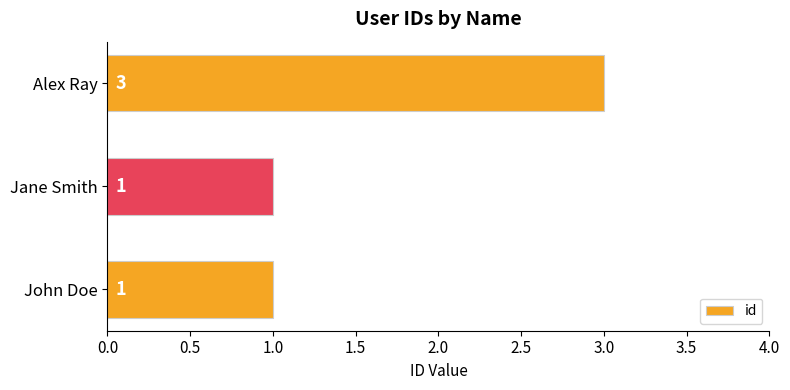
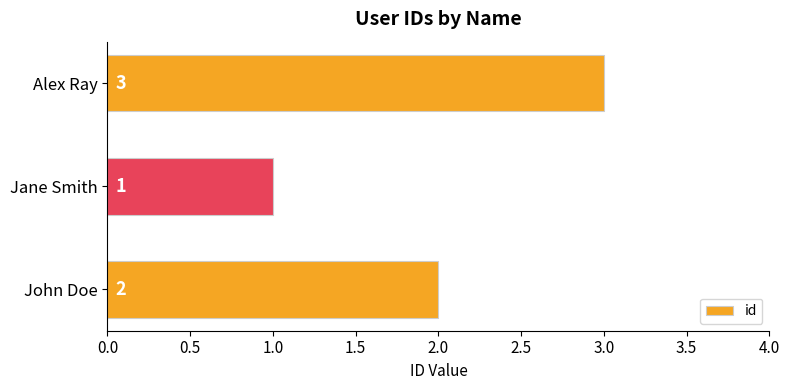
John Doe: 1 -> 2
